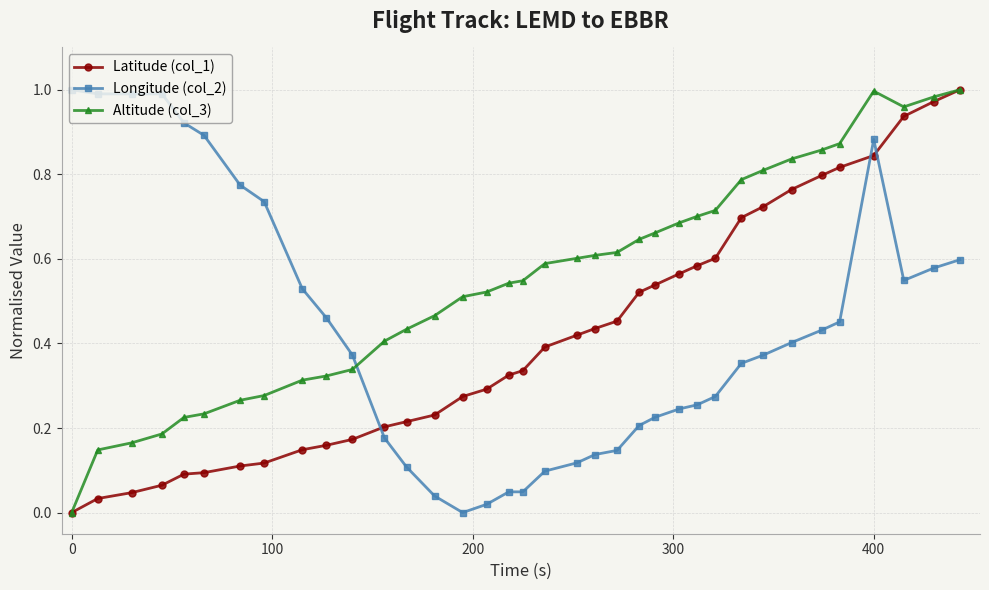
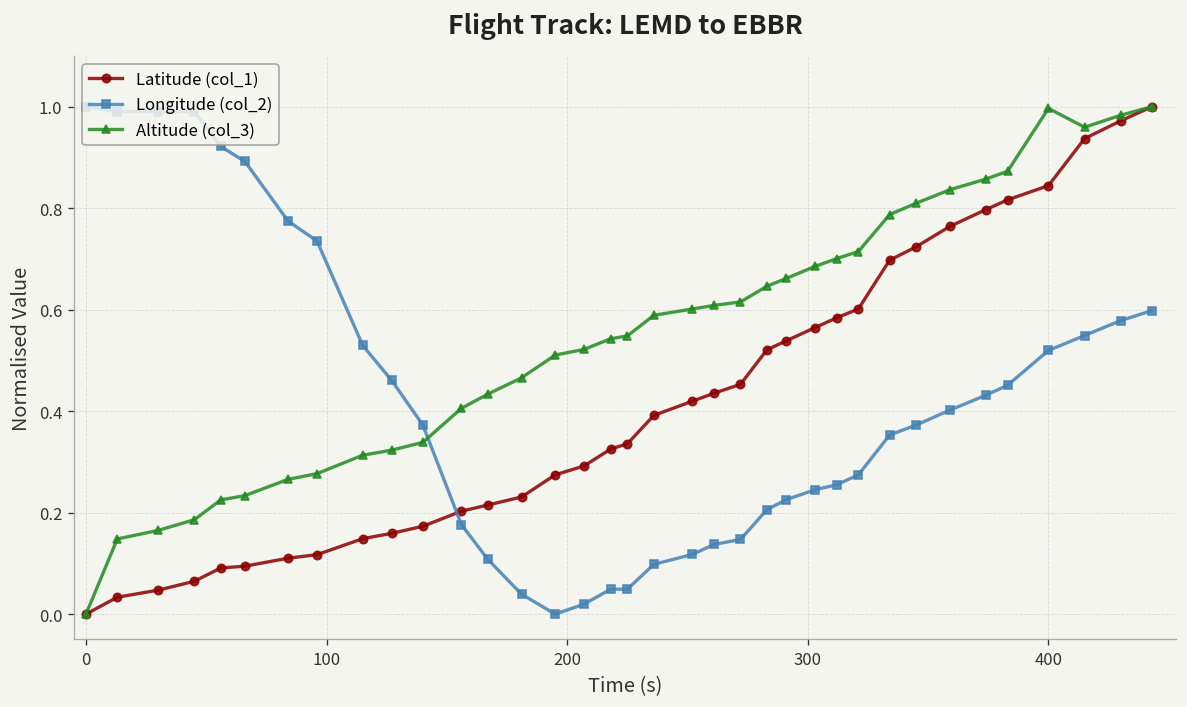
Longitude (col_2), 400: 0.88 -> 0.52
